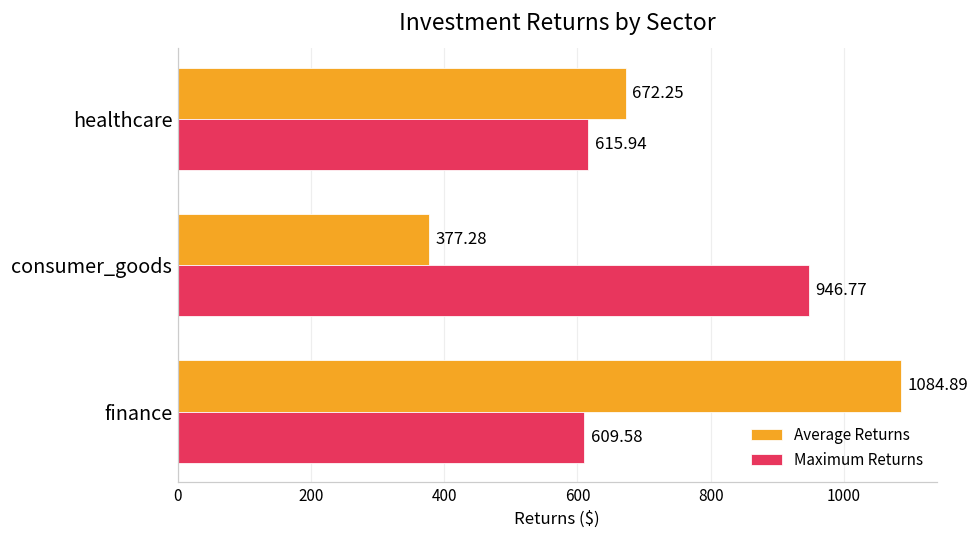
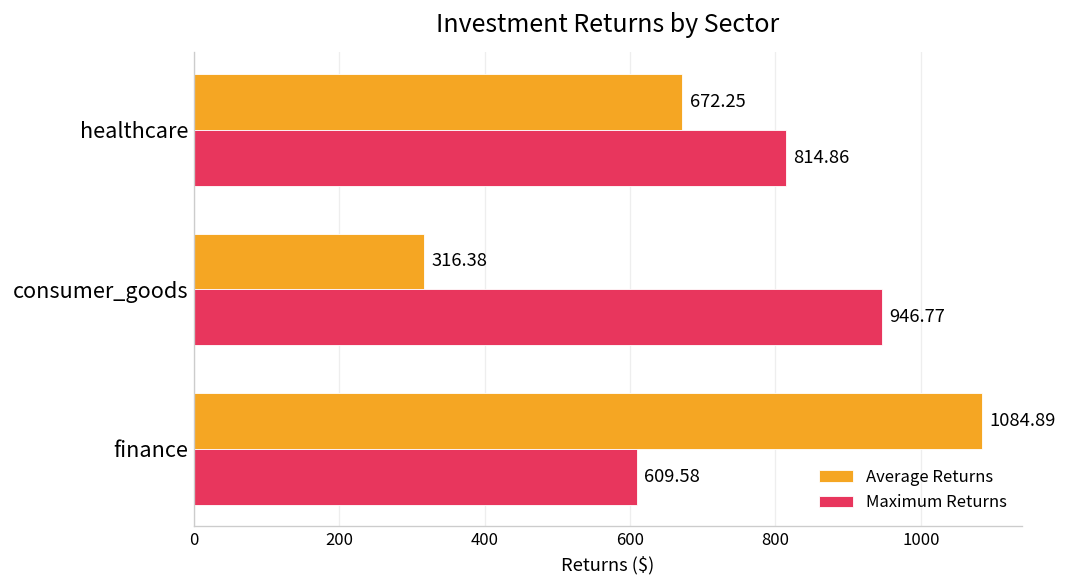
Maximum Returns, healthcare: 615.94 -> 814.86
Average Returns, consumer_goods: 377.28 -> 316.38
